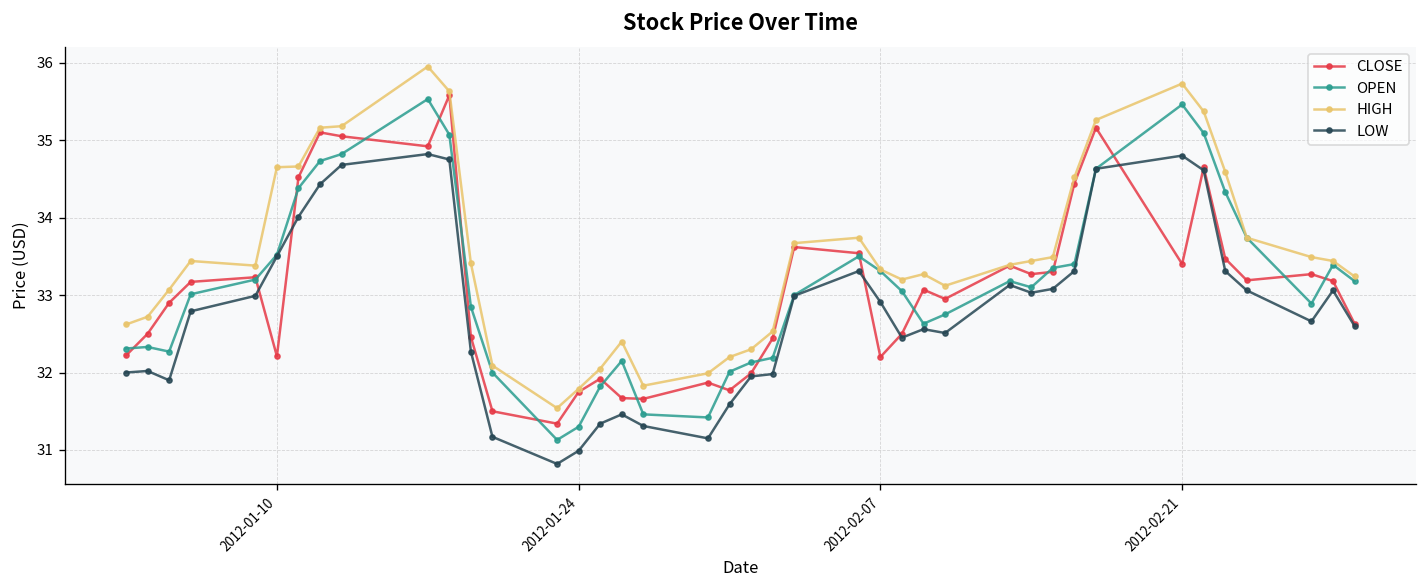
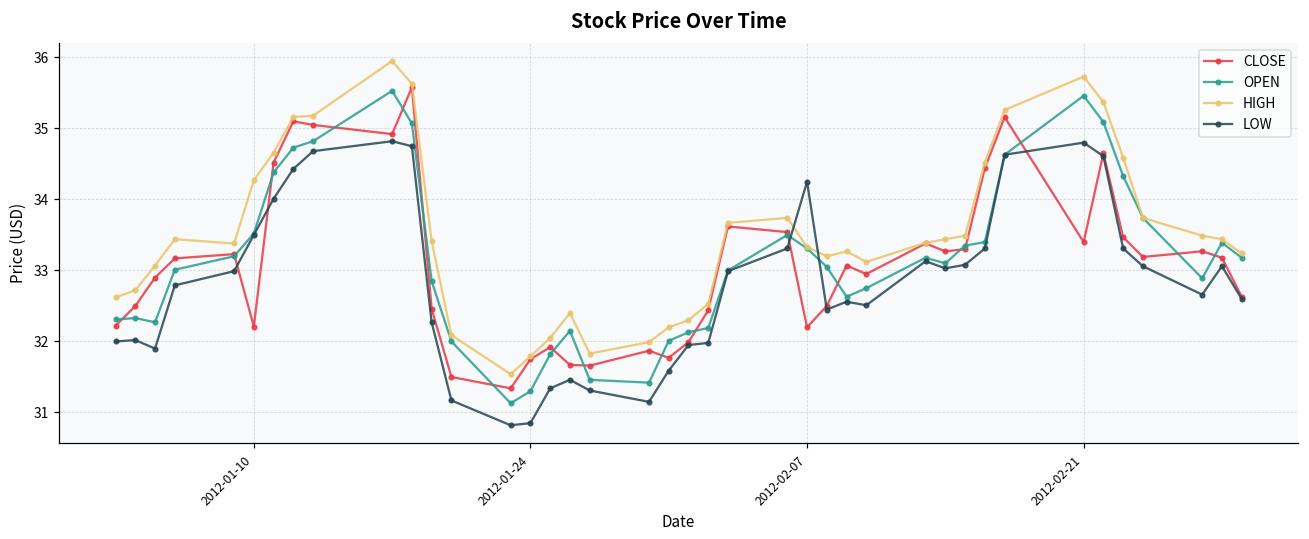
HIGH, 2012-01-10: 34.7 -> 34.3
LOW, 2012-01-24: 31.0 -> 30.9
LOW, 2012-02-07: 32.9 -> 34.3
